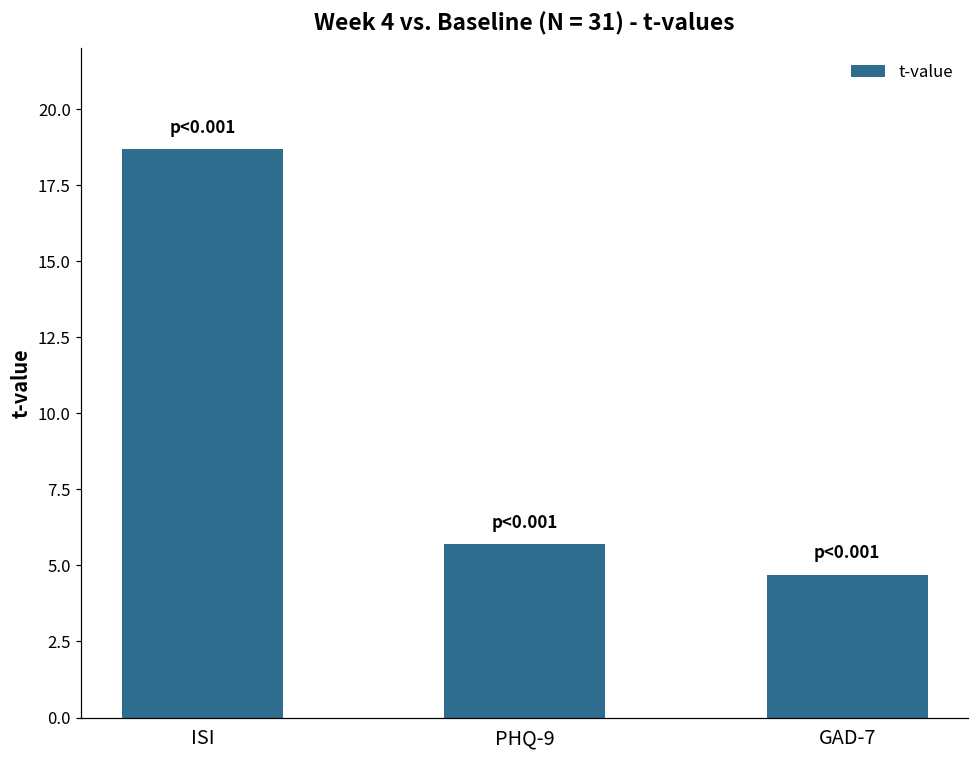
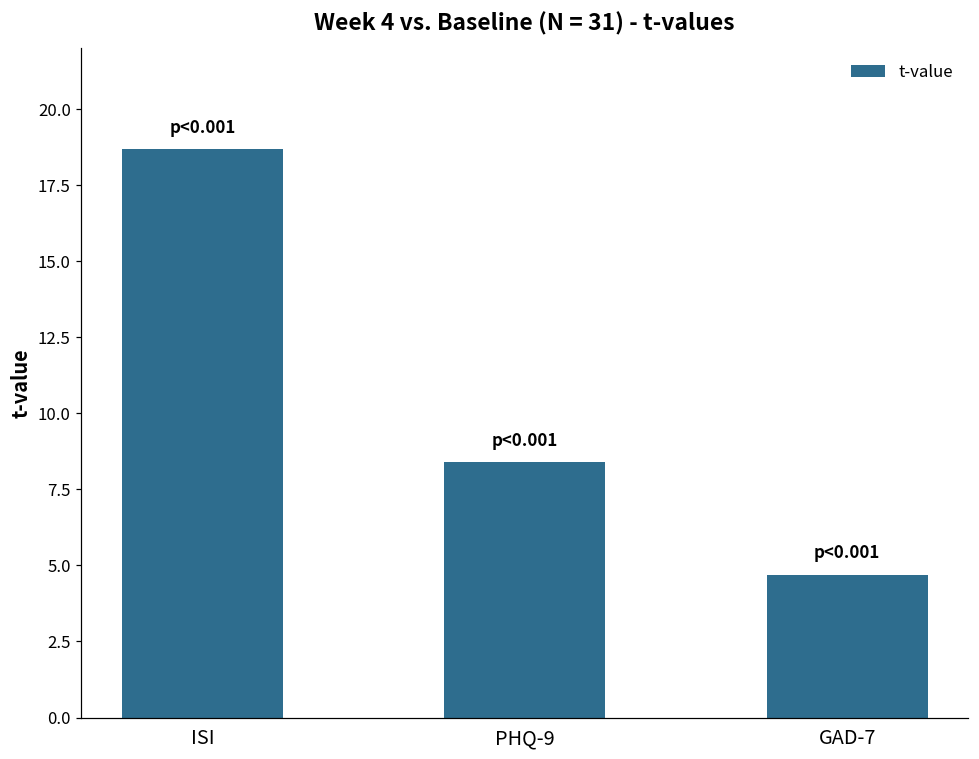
PHQ-9: 5.7 -> 8.4
